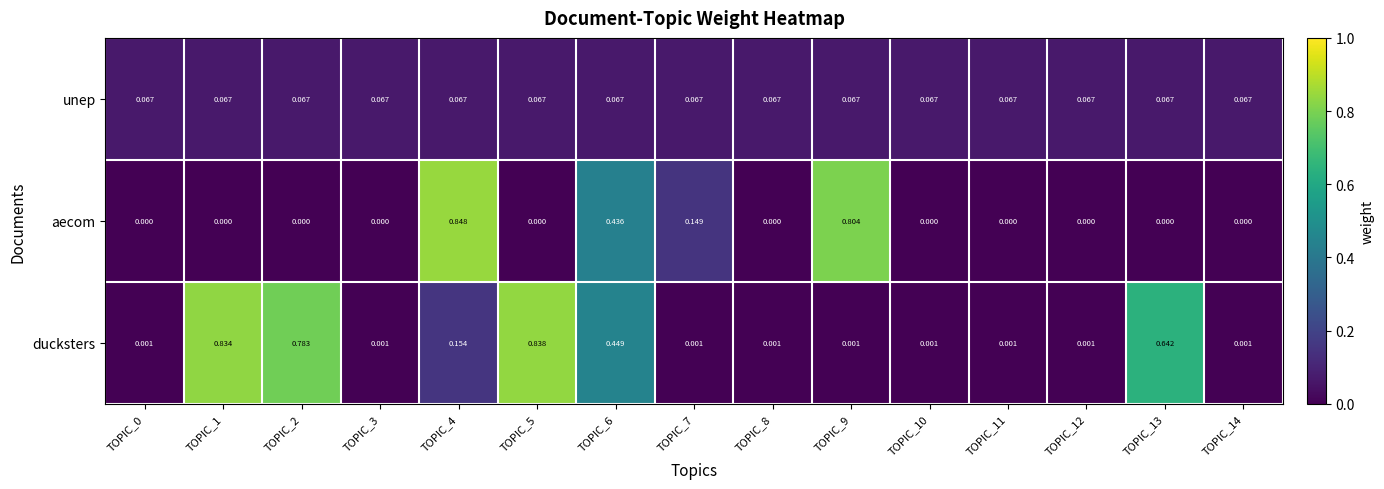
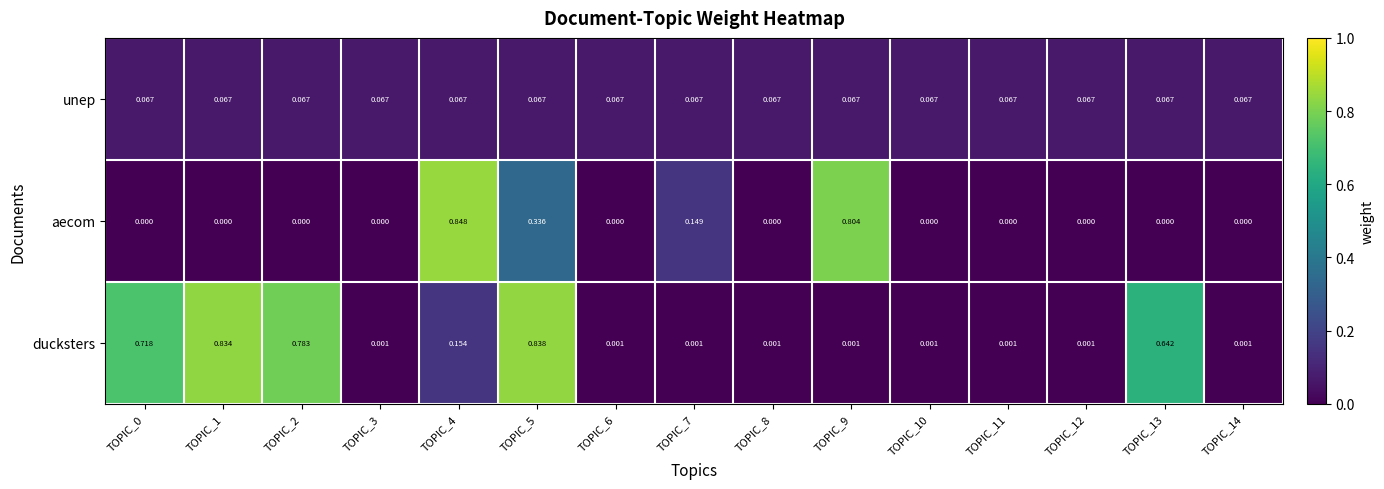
aecom, TOPIC_5: 0.000 -> 0.336
aecom, TOPIC_6: 0.436 -> 0.000
ducksters, TOPIC_0: 0.001 -> 0.718
ducksters, TOPIC_6: 0.449 -> 0.001
